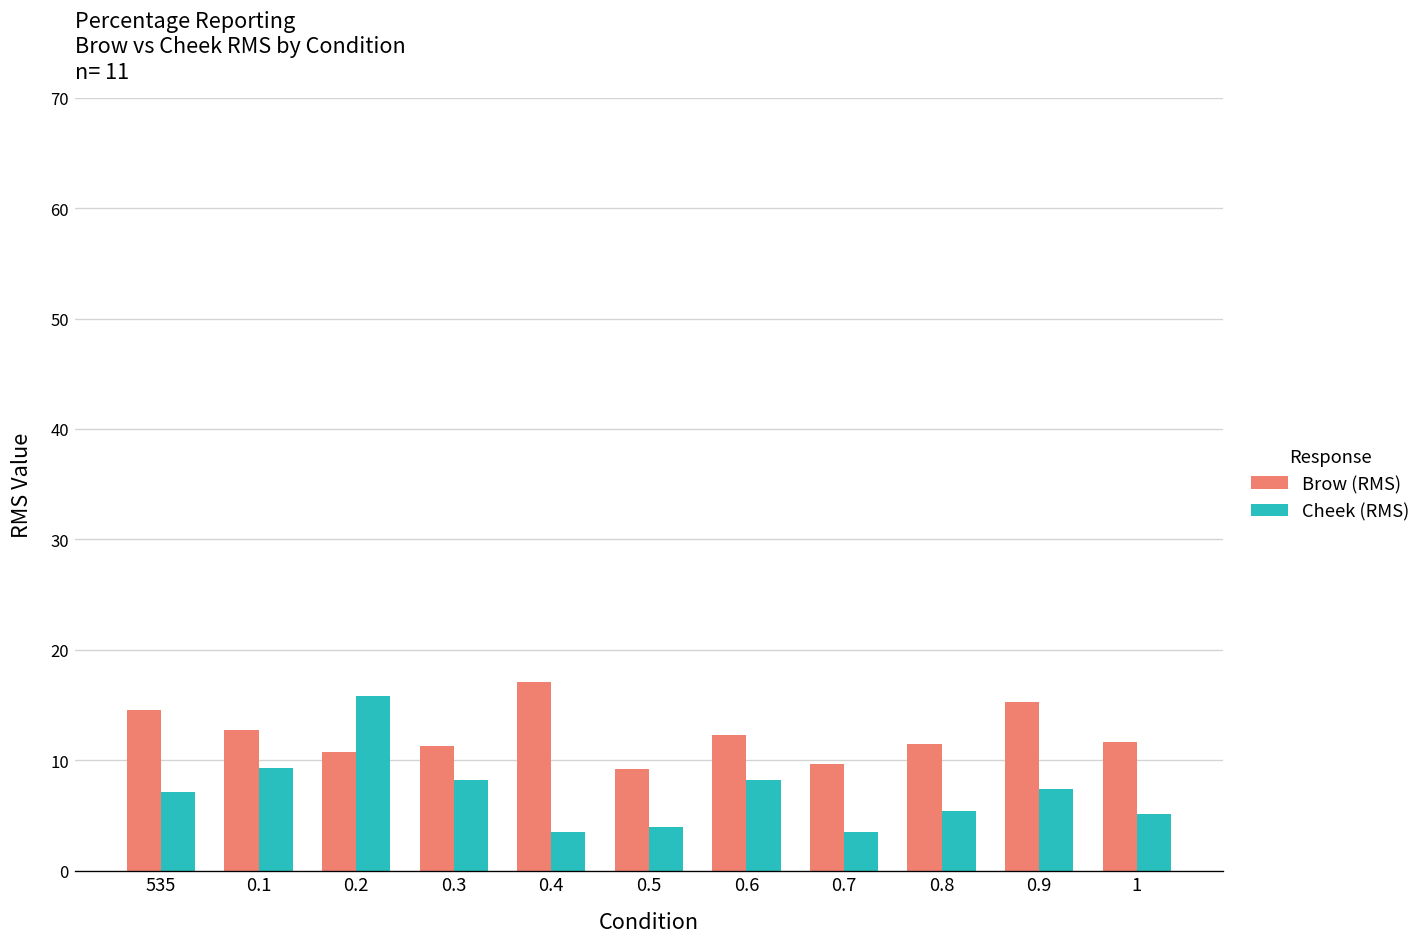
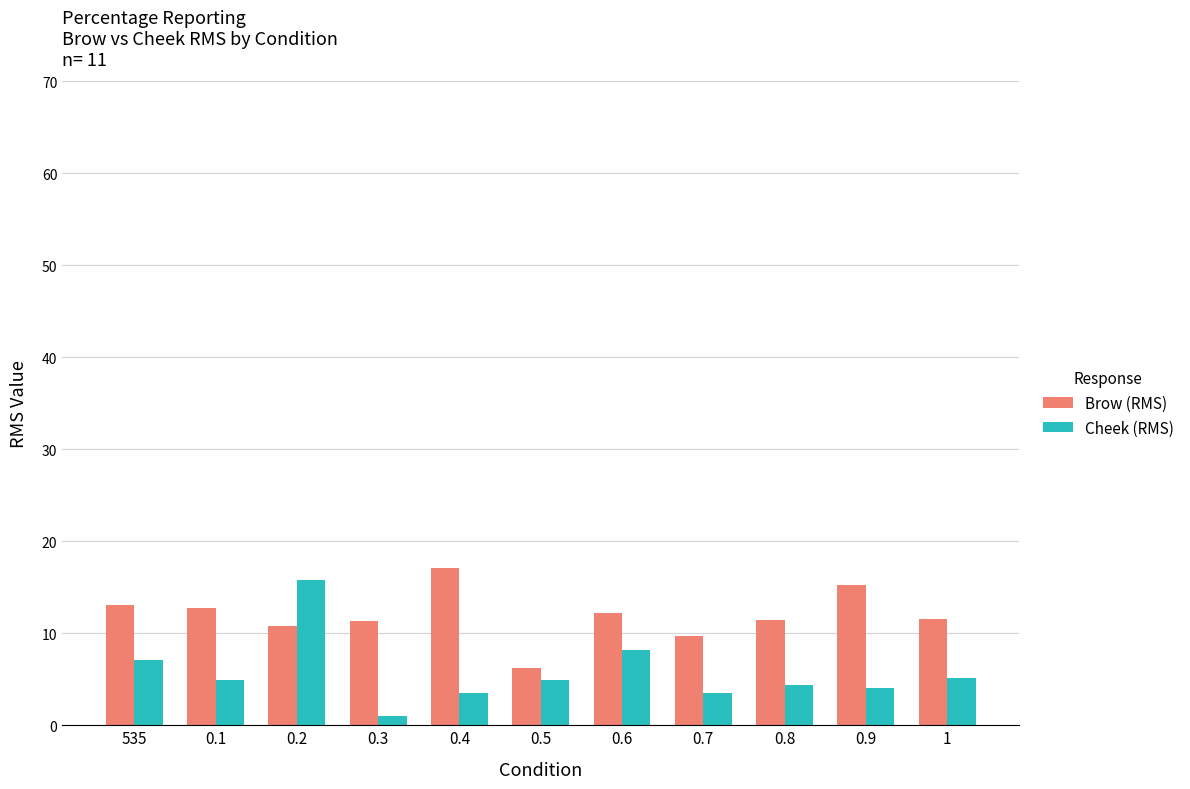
Brow (RMS), 535: 15 -> 13
Cheek (RMS), 0.1: 9 -> 5
Cheek (RMS), 0.3: 8 -> 1
Brow (RMS), 0.5: 9 -> 6
Cheek (RMS), 0.5: 4 -> 5
Cheek (RMS), 0.8: 5 -> 4
Cheek (RMS), 0.9: 7 -> 4
